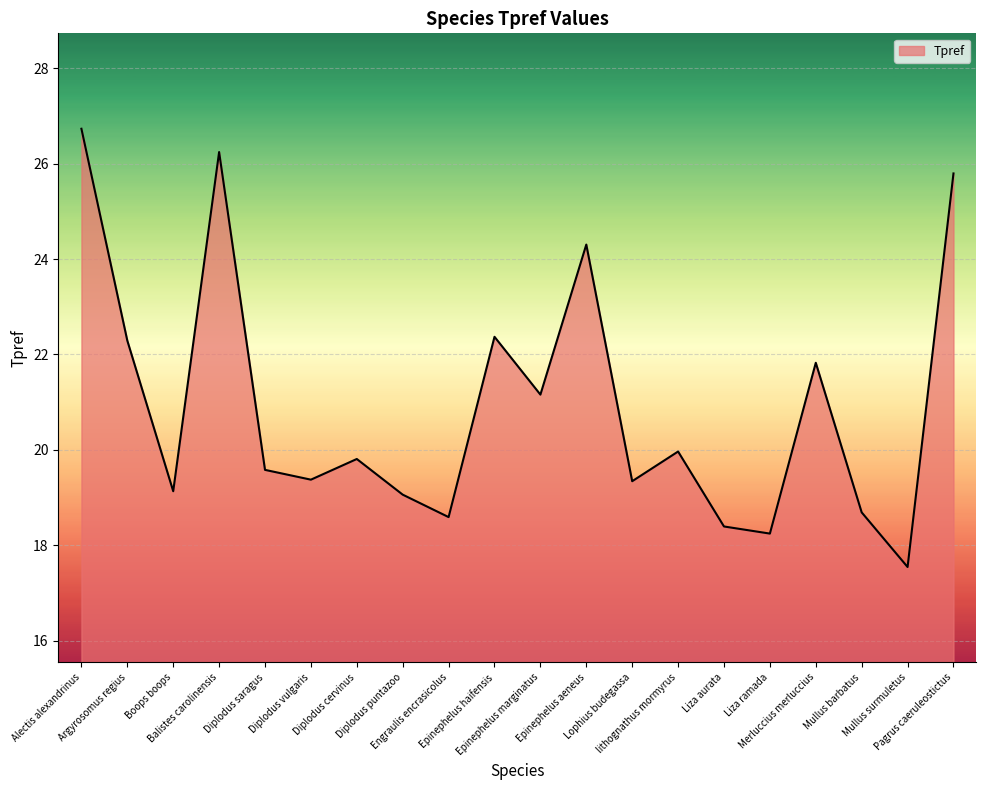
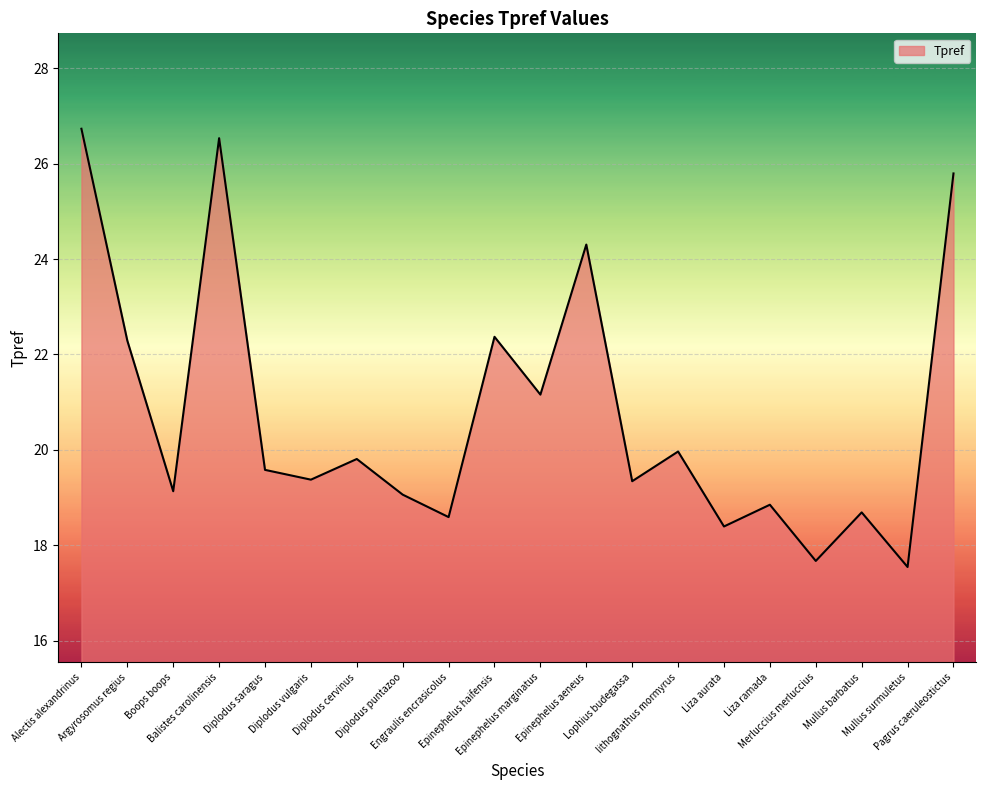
Balistes carolinensis: 26.2 -> 26.5
Liza ramada: 18.2 -> 18.9
Merluccius merluccius: 21.8 -> 17.7
